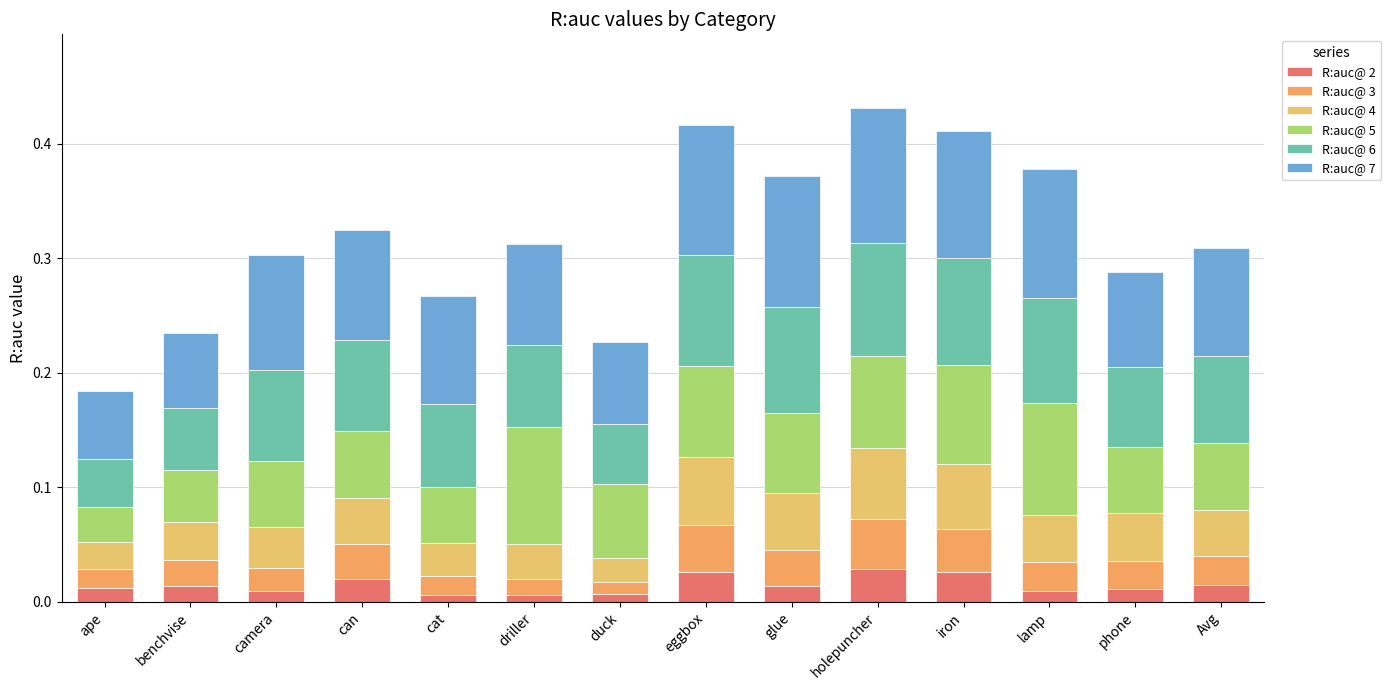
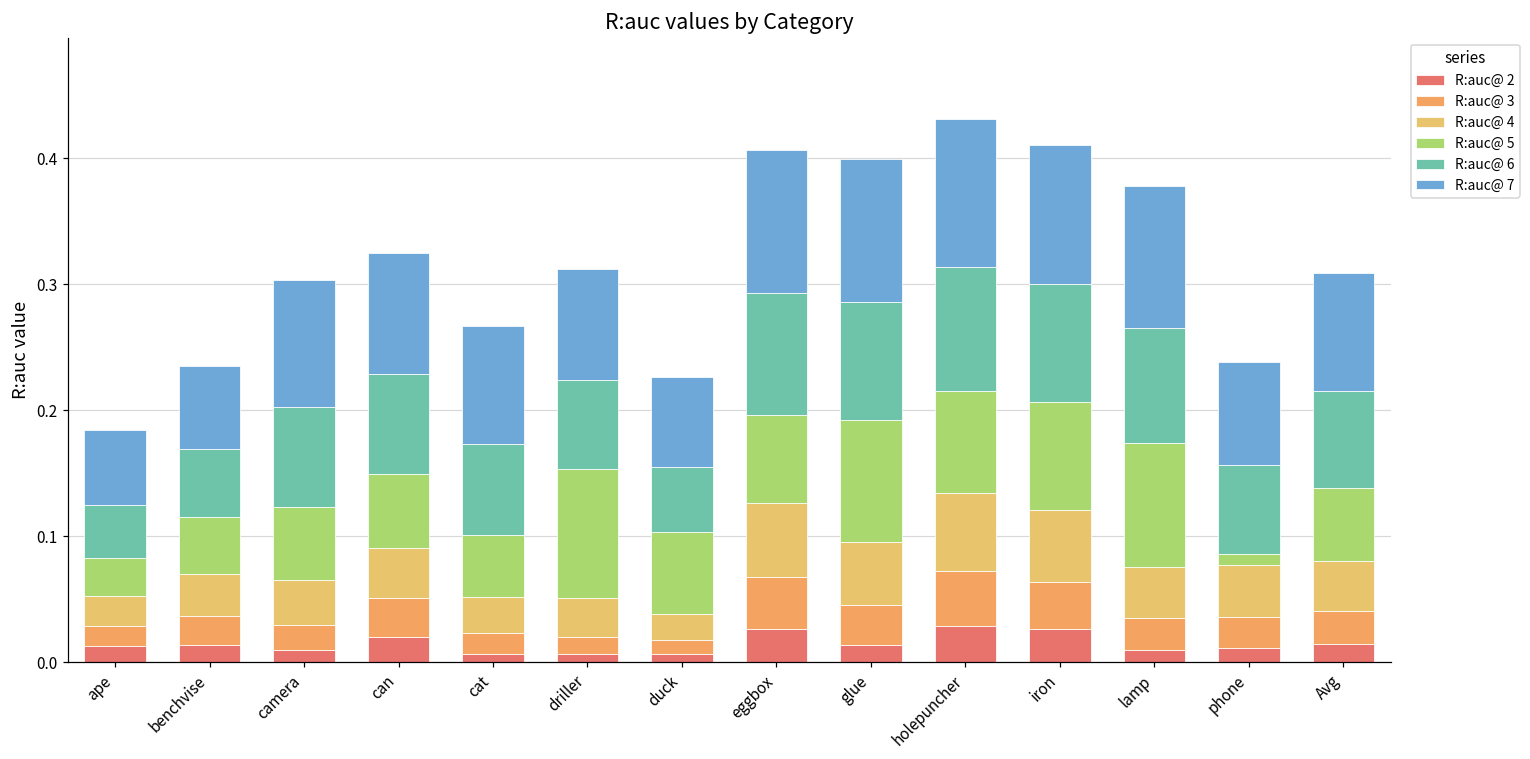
R:auc@ 5, eggbox: 0.079 -> 0.070
R:auc@ 5, glue: 0.069 -> 0.097
R:auc@ 5, phone: 0.057 -> 0.008
